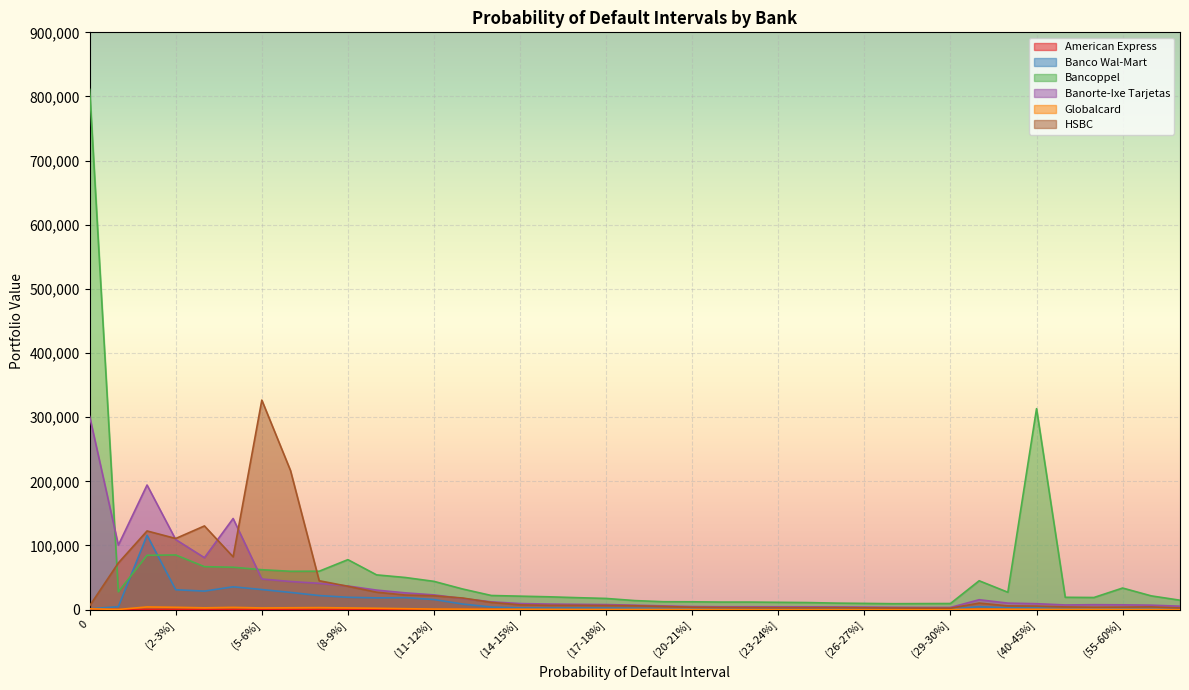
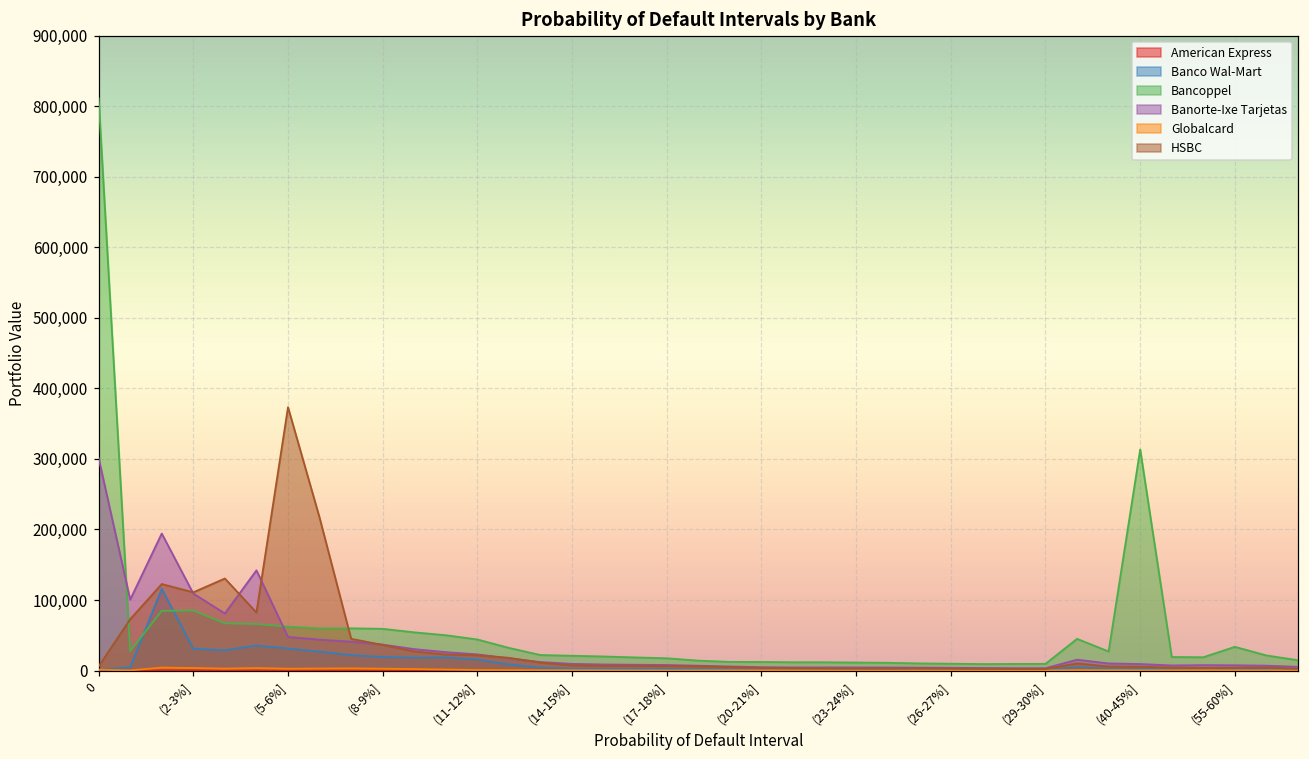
HSBC, (5-6%]: 330,000 -> 370,000
Bancoppel, (8-9%]: 80,000 -> 60,000
